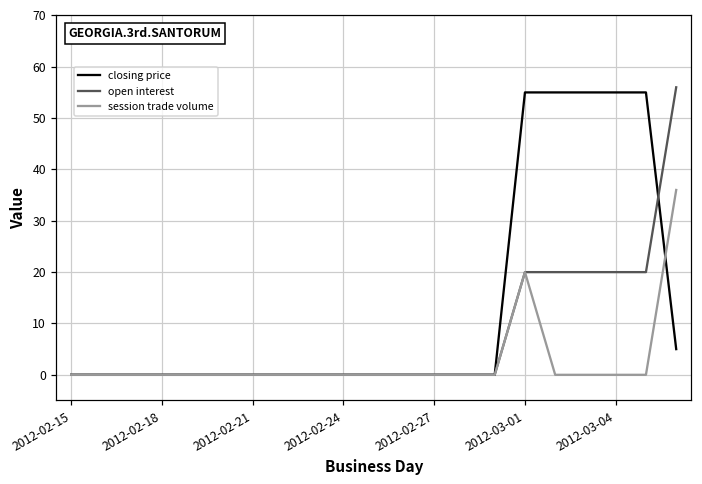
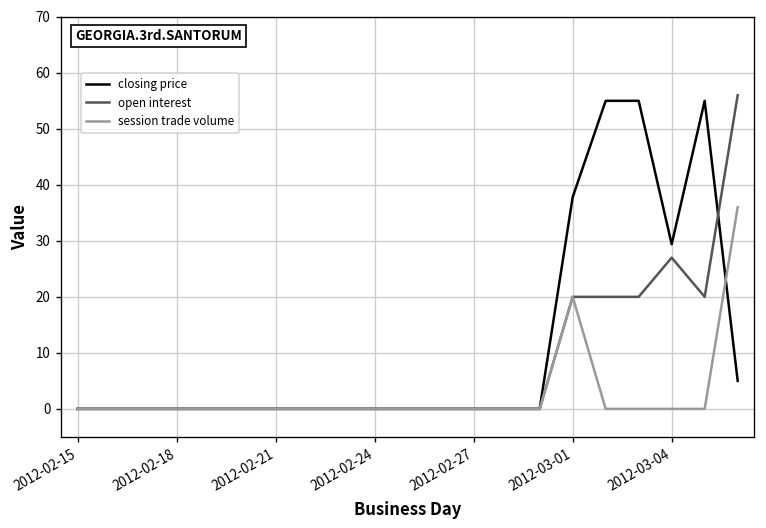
closing price, 2012-03-01: 55 -> 38
closing price, 2012-03-04: 55 -> 29
open interest, 2012-03-04: 20 -> 27
